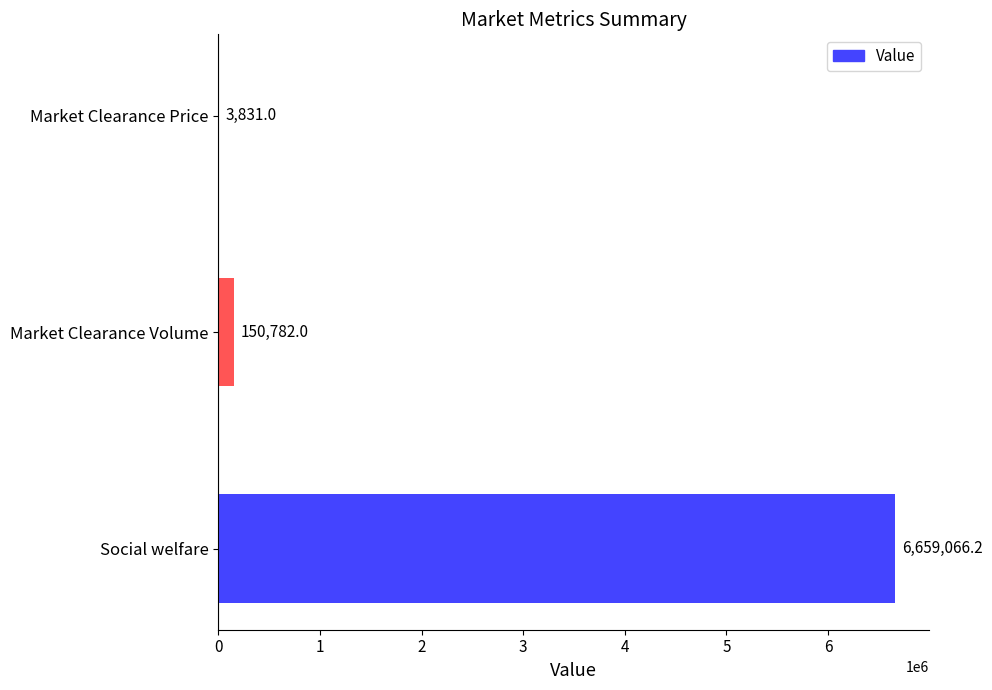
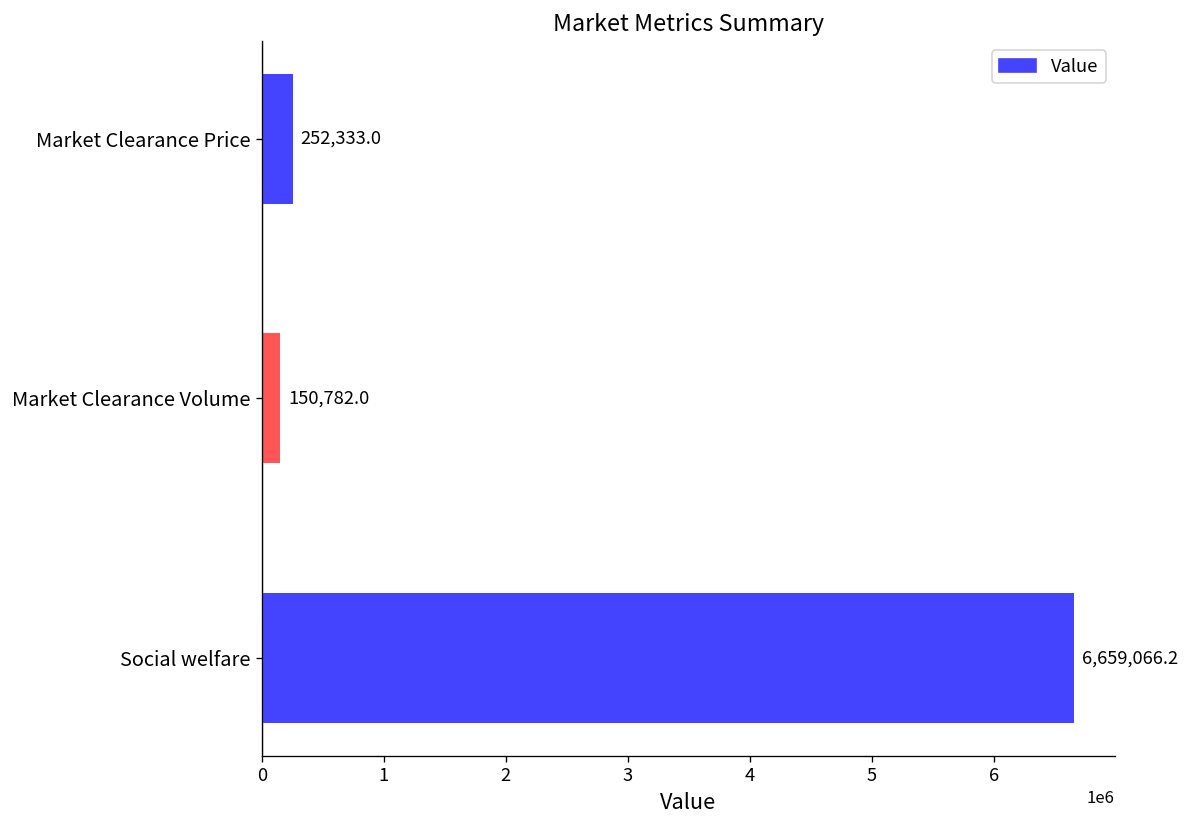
Market Clearance Price: 3,831.0 -> 252,333.0
